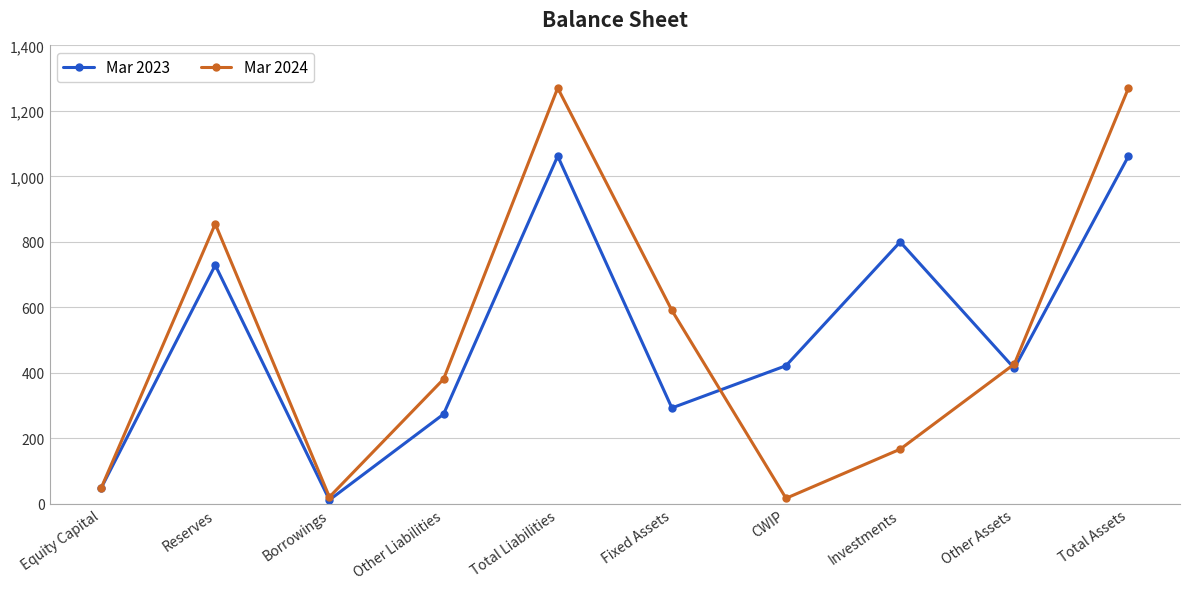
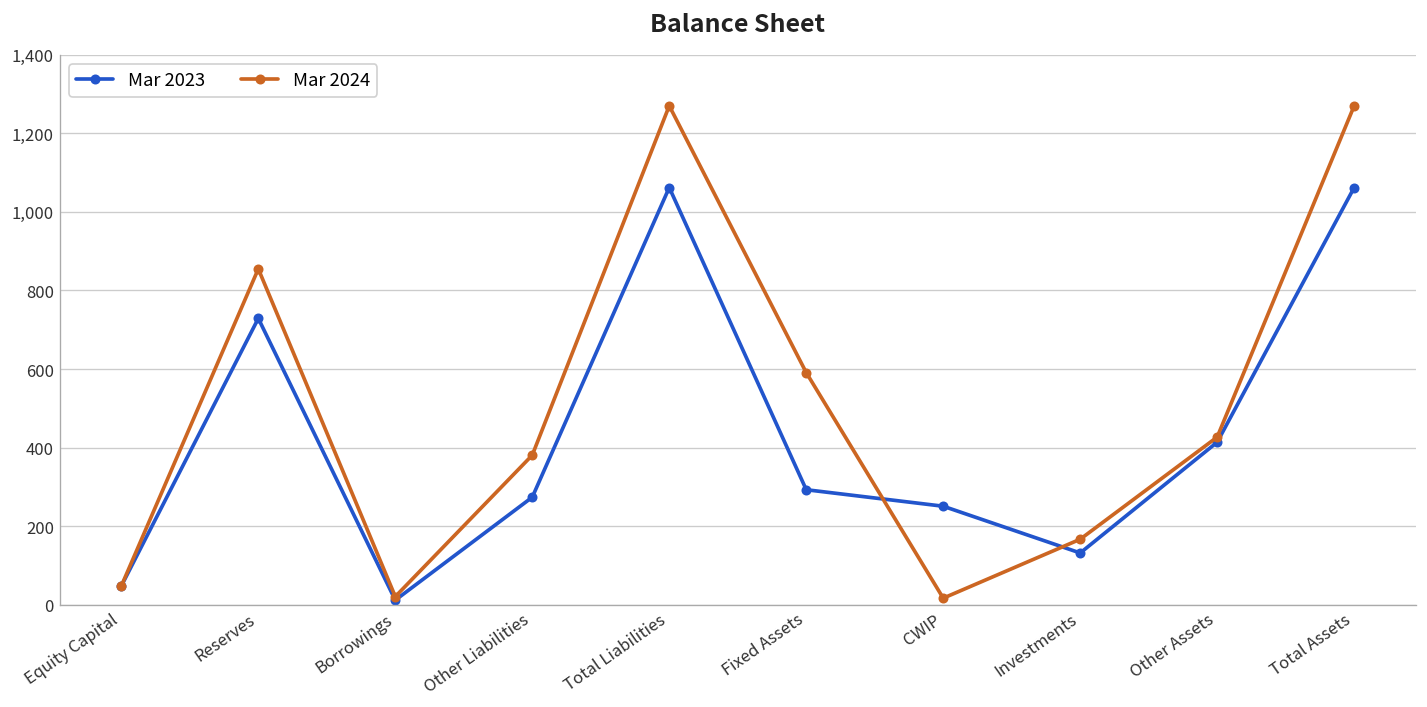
Mar 2023, CWIP: 420 -> 250
Mar 2023, Investments: 800 -> 130
